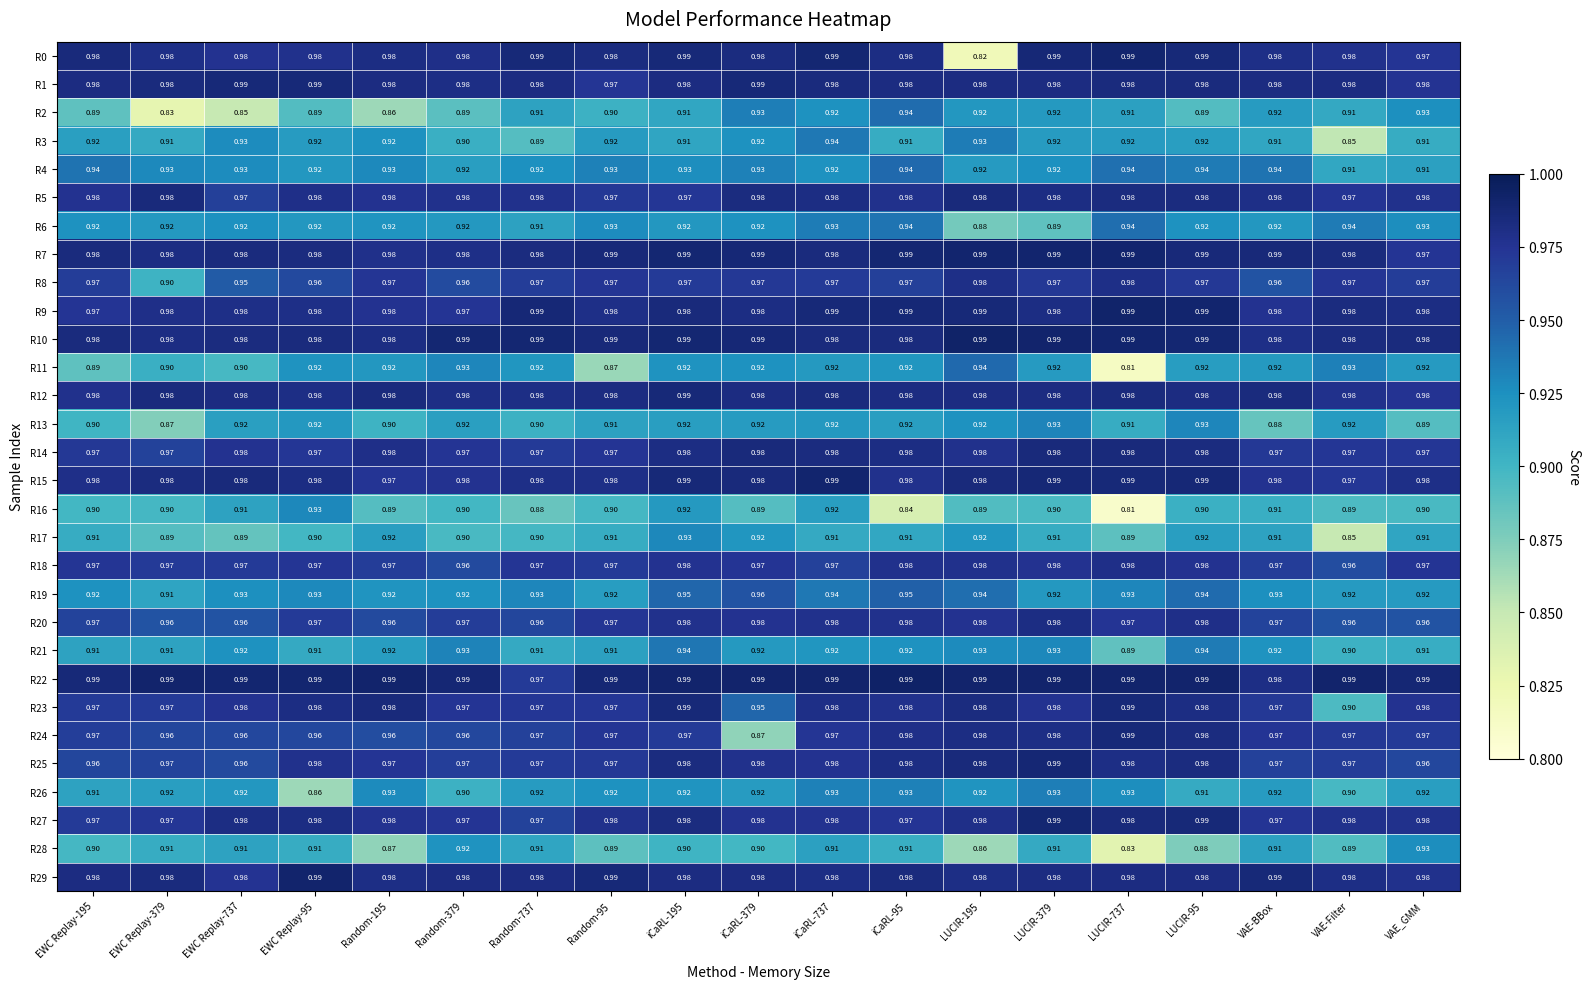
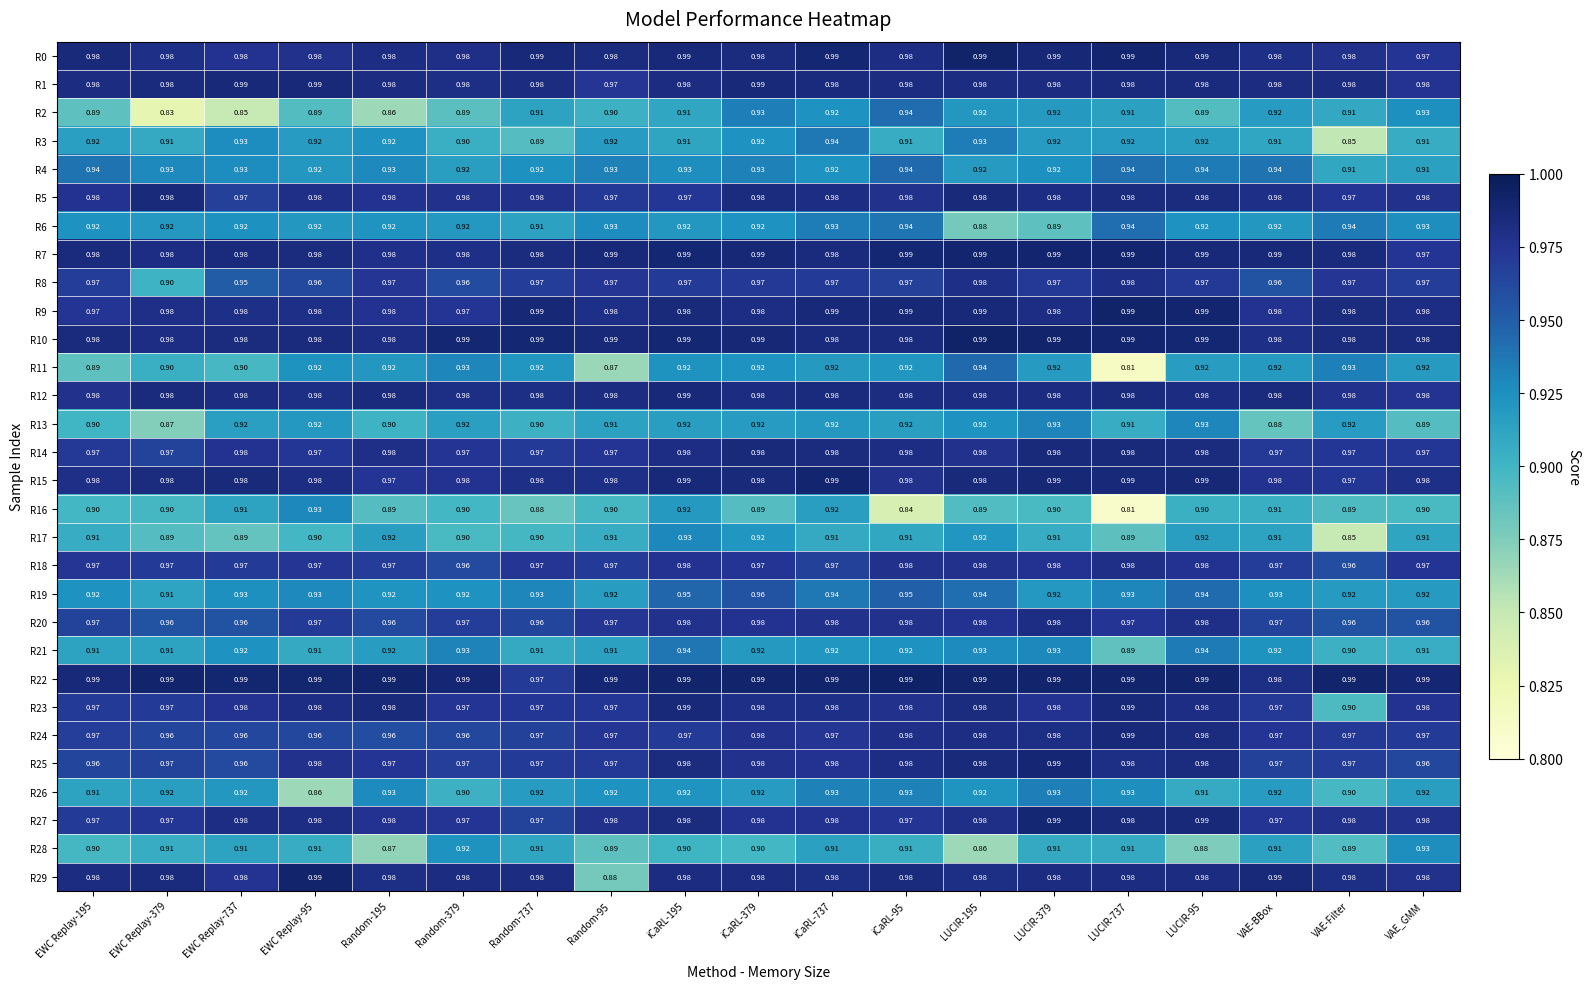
R0, LUCIR-195: 0.82 -> 0.99
R23, iCaRL-379: 0.95 -> 0.98
R24, iCaRL-379: 0.87 -> 0.98
R28, LUCIR-737: 0.83 -> 0.91
R29, Random-95: 0.99 -> 0.88
